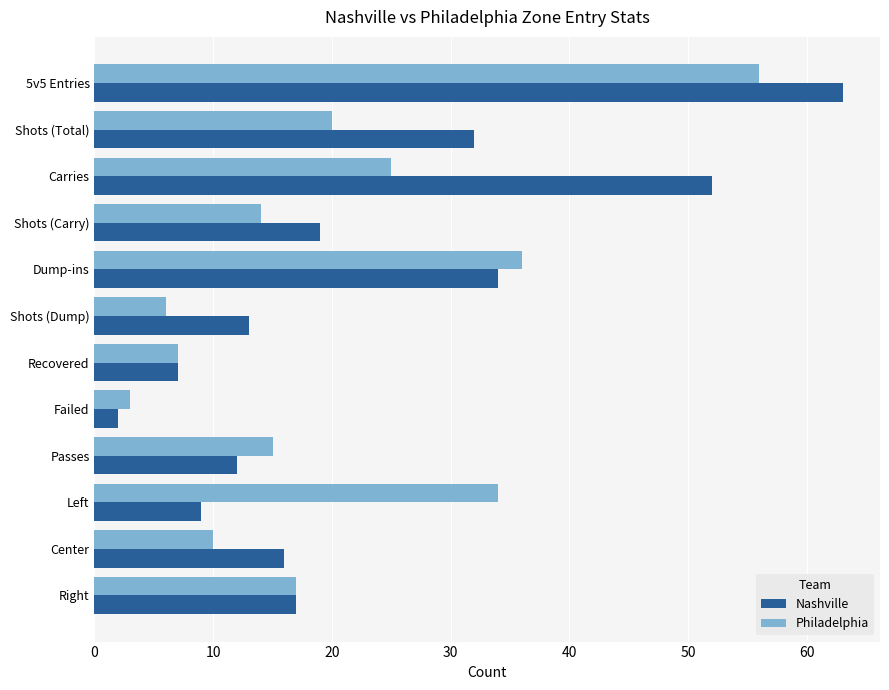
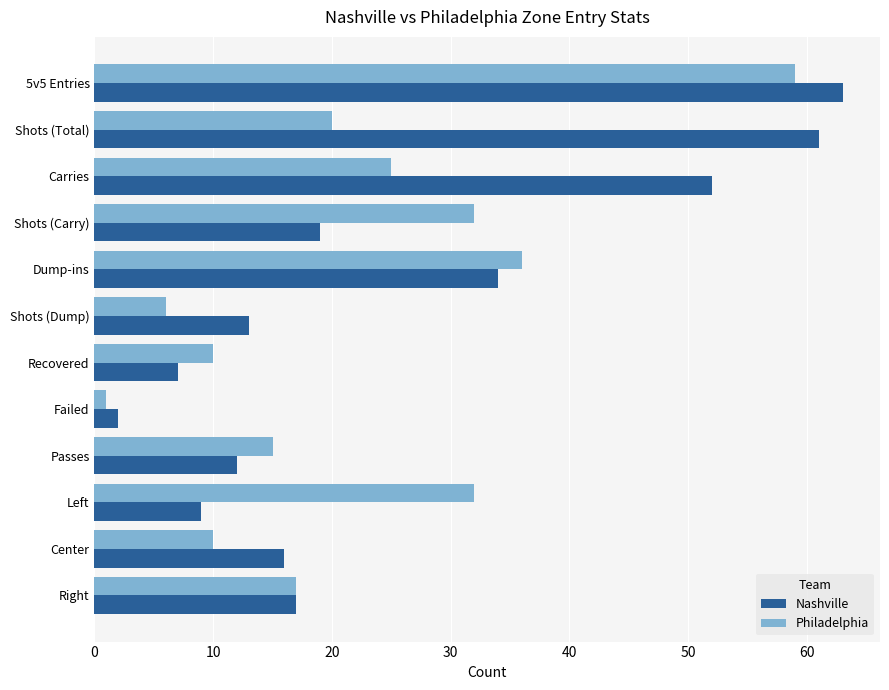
Philadelphia, 5v5 Entries: 56 -> 59
Nashville, Shots (Total): 32 -> 61
Philadelphia, Shots (Carry): 14 -> 32
Philadelphia, Recovered: 7 -> 10
Philadelphia, Failed: 3 -> 1
Philadelphia, Left: 34 -> 32
